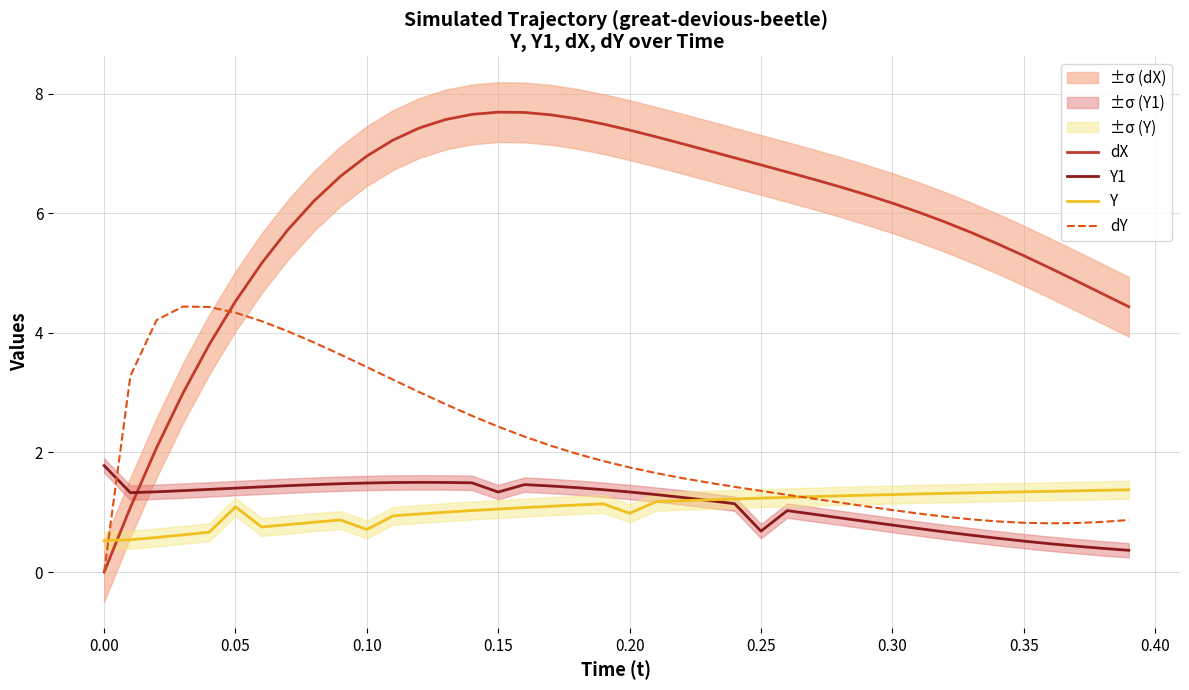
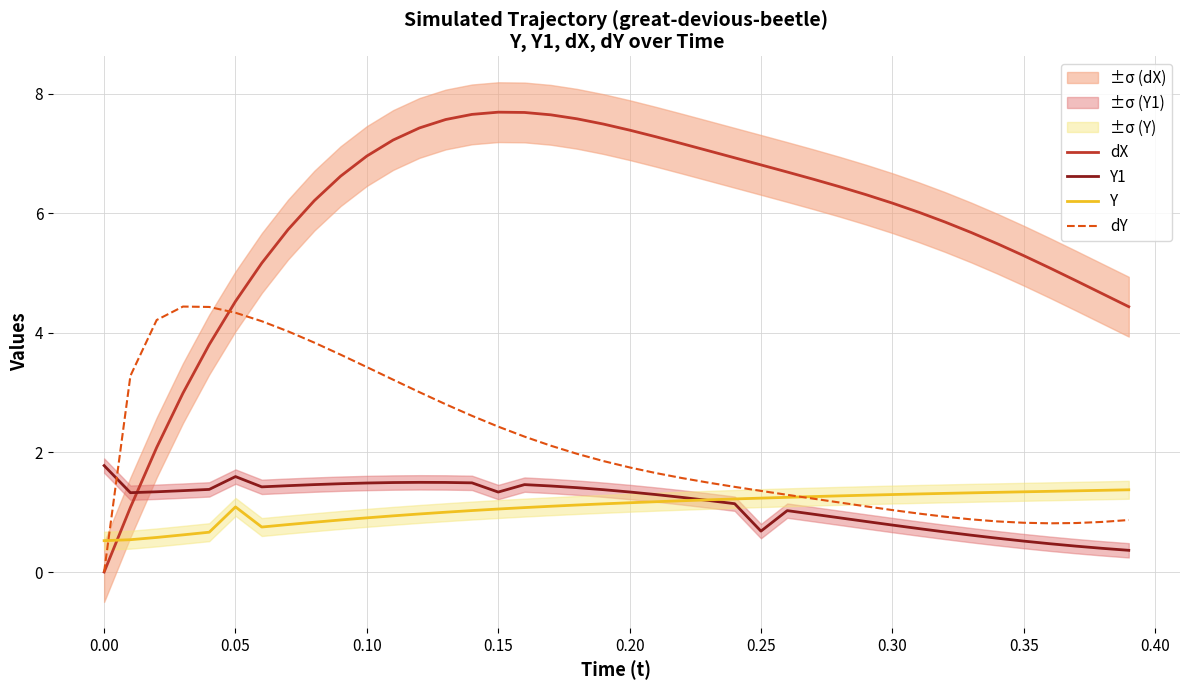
Y1, 0.05: 1.4 -> 1.6
Y, 0.10: 0.7 -> 0.9
Y, 0.20: 1.0 -> 1.2
